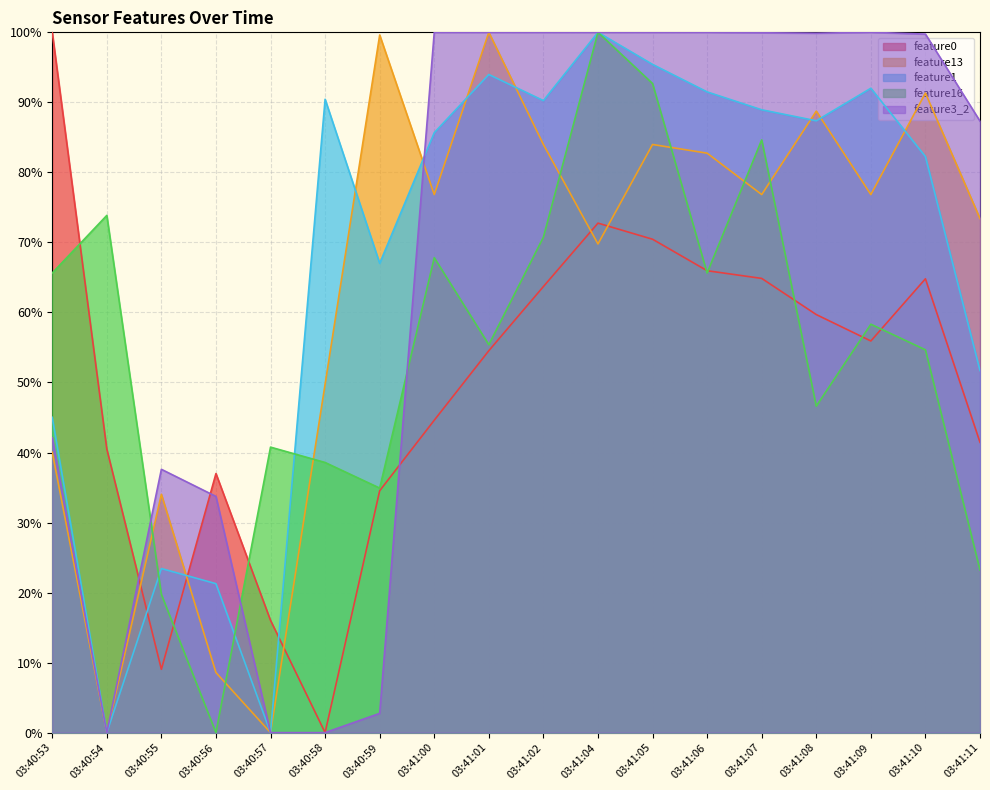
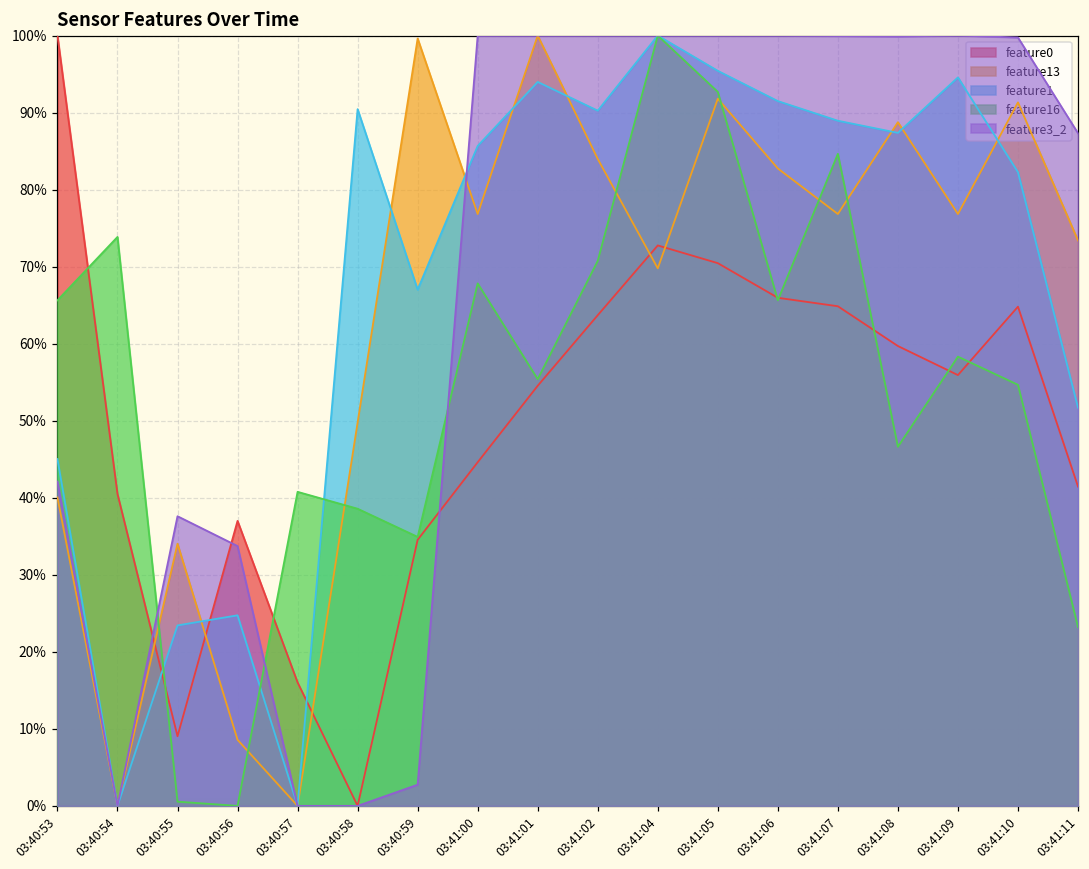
feature16, 03:40:55: 20% -> 1%
feature1, 03:40:56: 21% -> 25%
feature13, 03:41:05: 84% -> 92%
feature1, 03:41:09: 92% -> 95%
